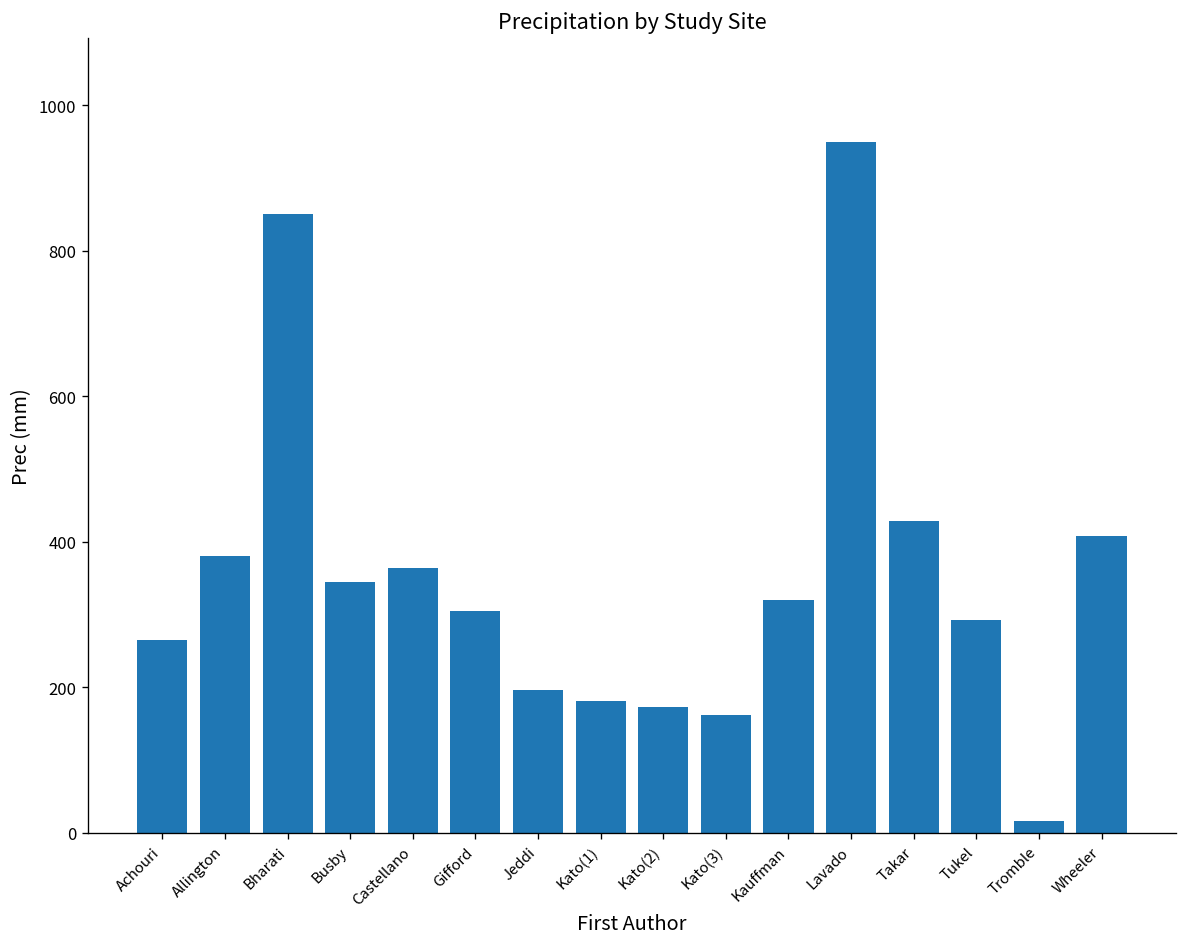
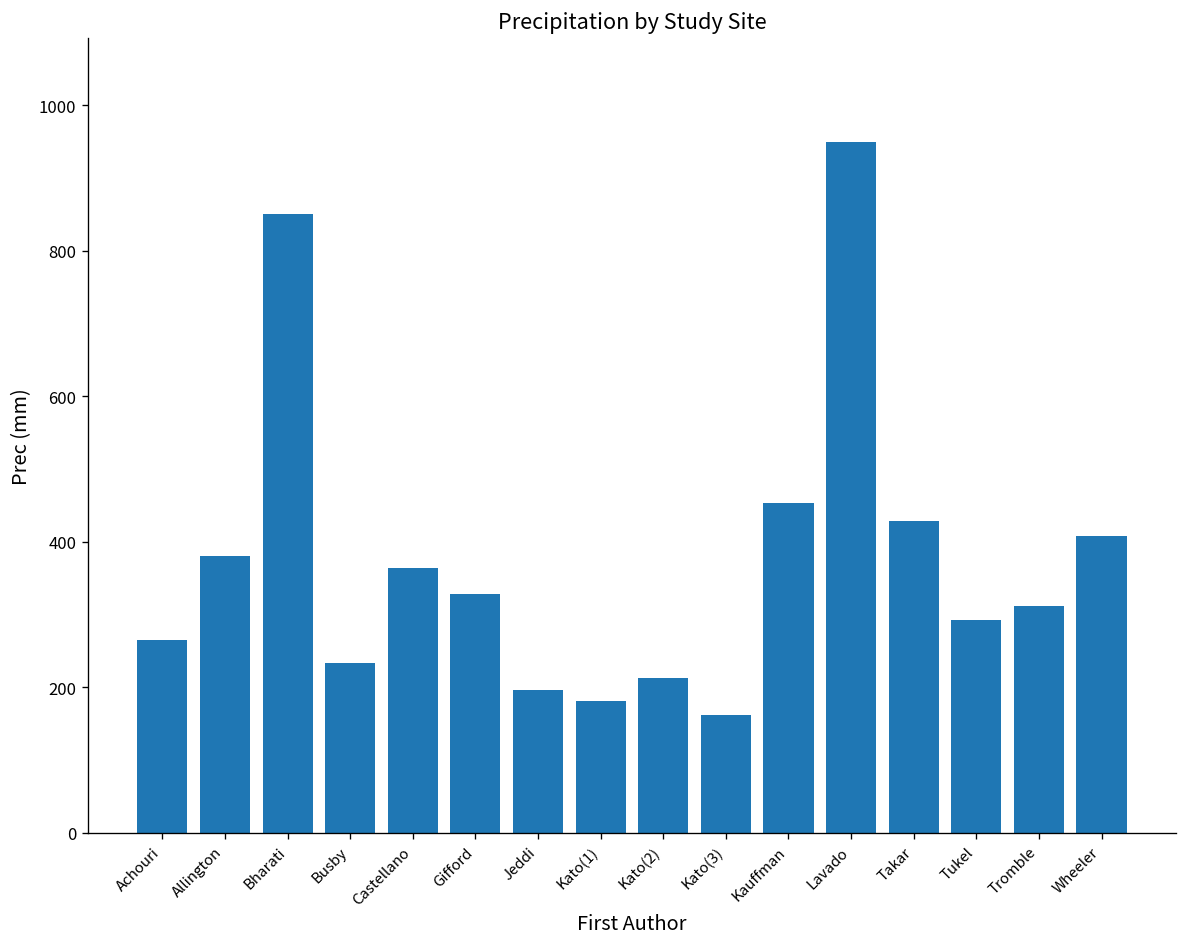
Busby: 350 -> 230
Gifford: 310 -> 330
Kato(2): 170 -> 210
Kauffman: 320 -> 450
Tromble: 20 -> 310
